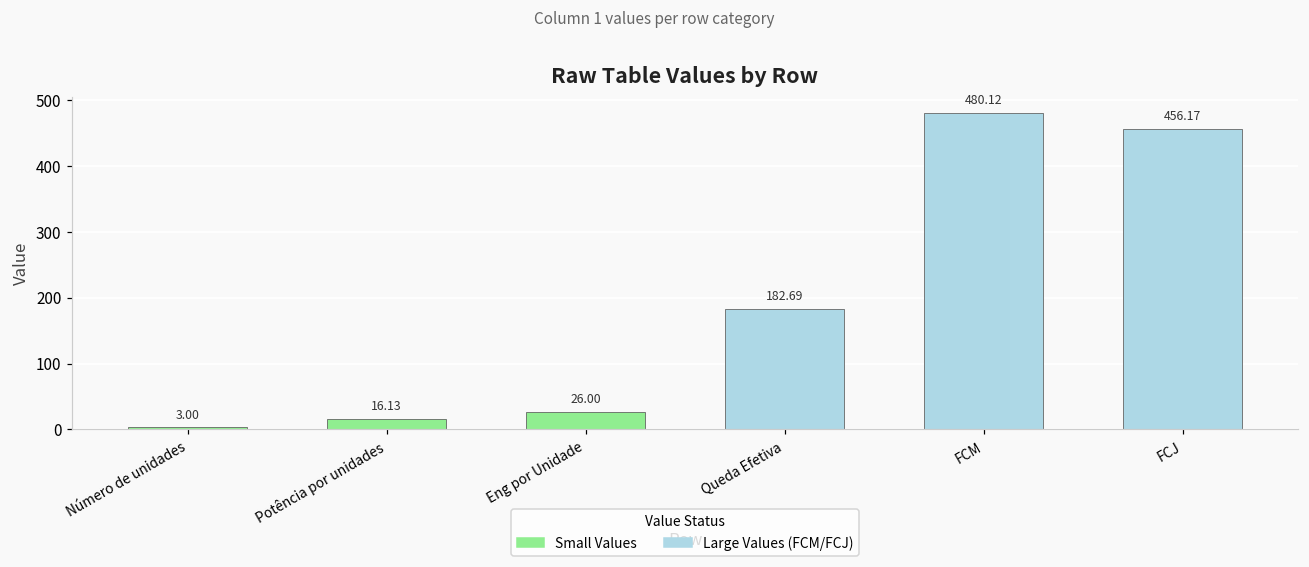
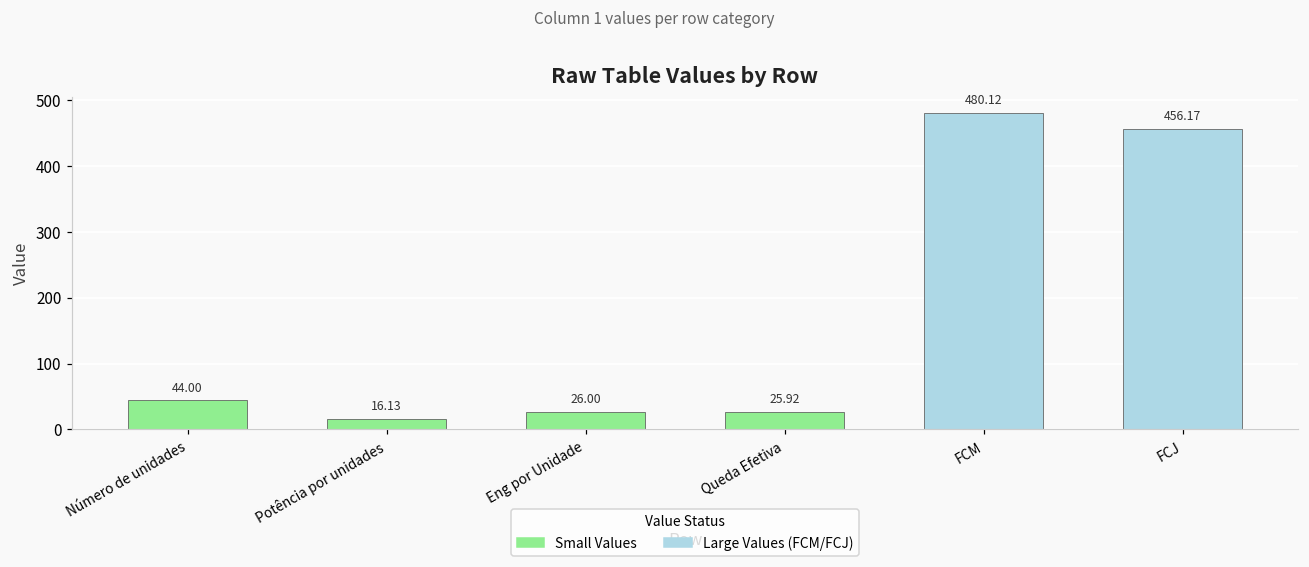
Número de unidades: 3.00 -> 44.00
Queda Efetiva: 182.69 -> 25.92
